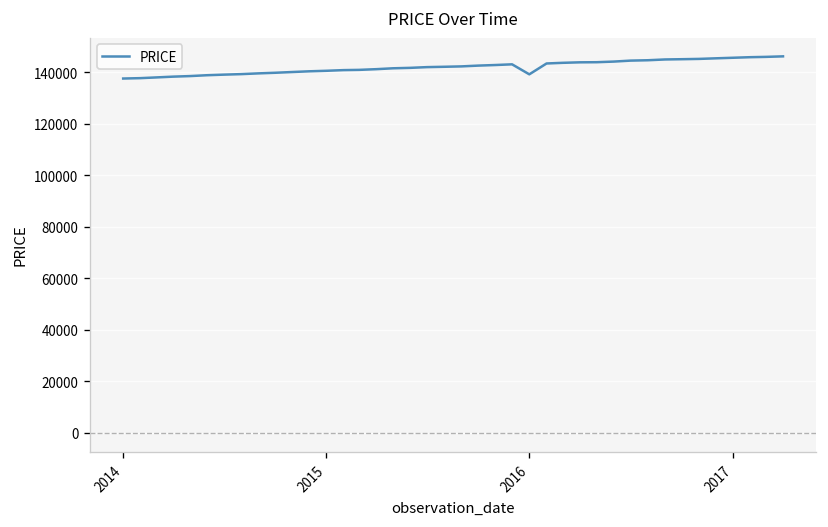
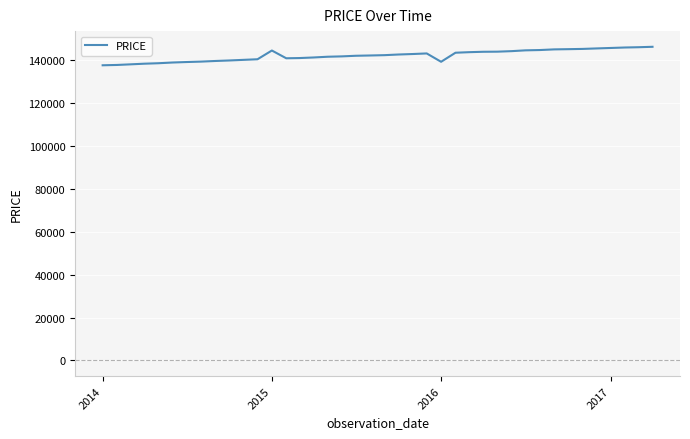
2015: 141000 -> 144000
